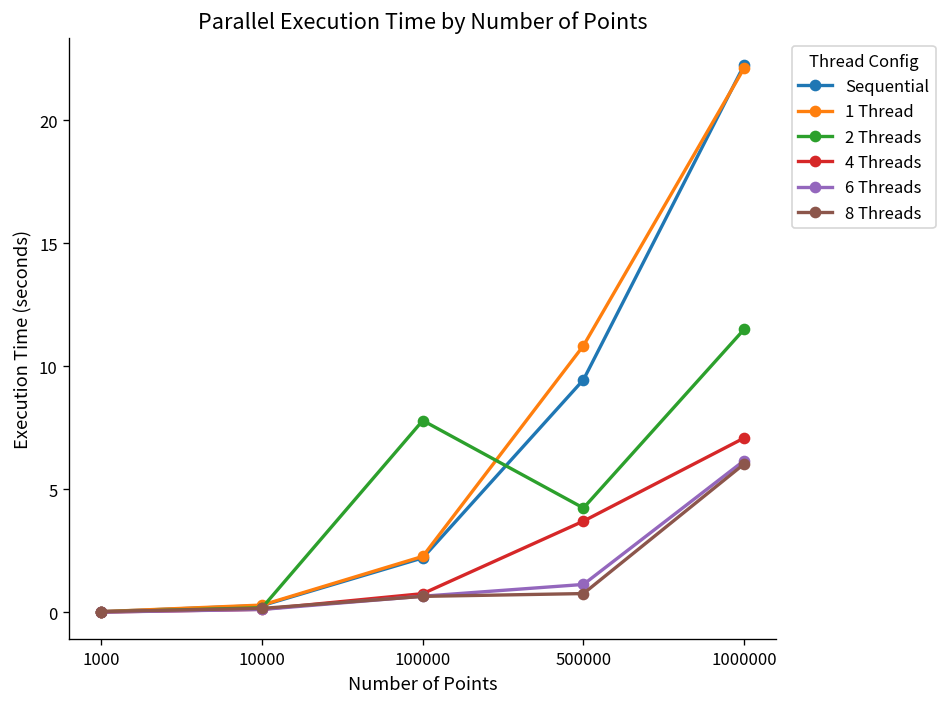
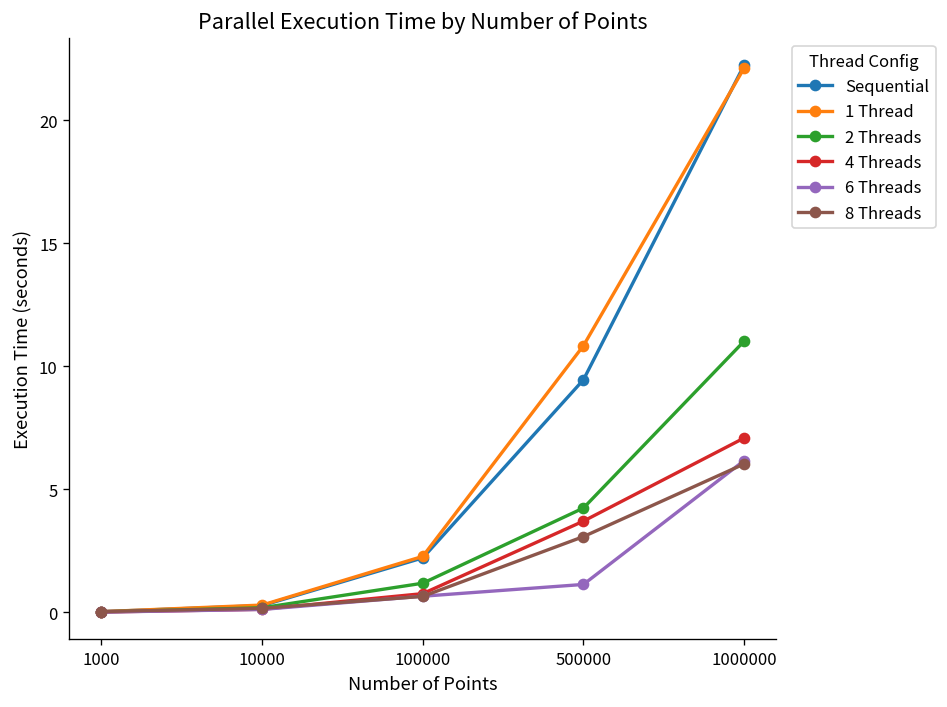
2 Threads, 100000: 7.8 -> 1.2
8 Threads, 500000: 0.8 -> 3.1
2 Threads, 1000000: 11.5 -> 11.0
